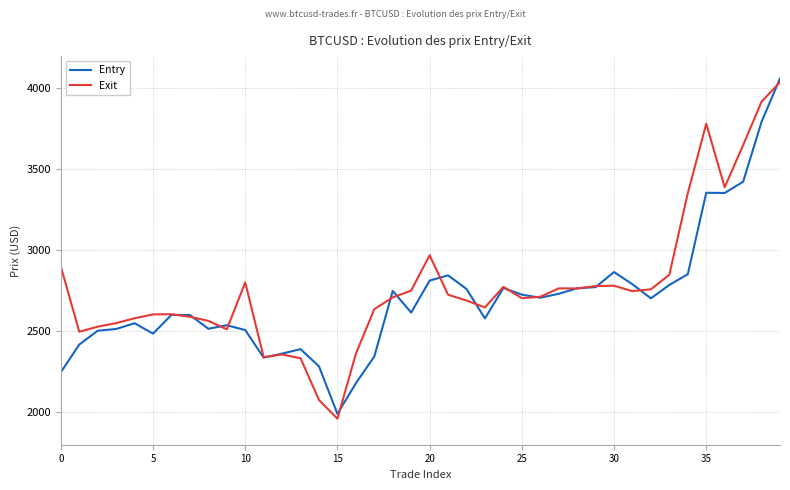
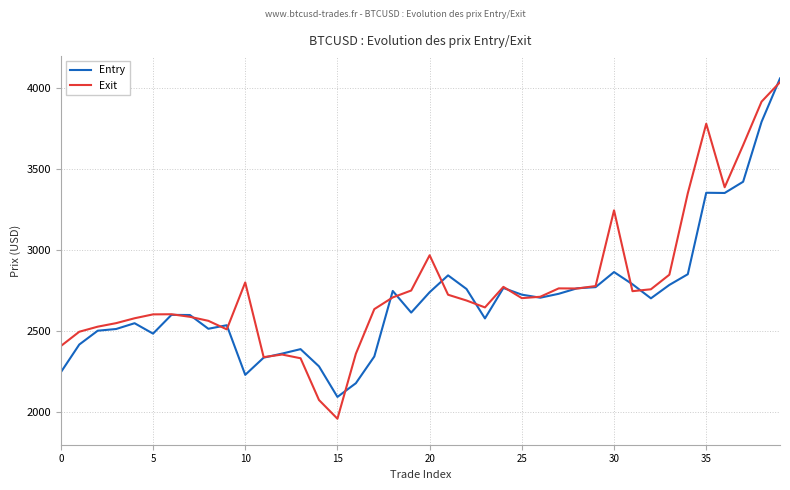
Exit, 0: 2900 -> 2410
Entry, 10: 2510 -> 2230
Entry, 15: 1990 -> 2100
Entry, 20: 2810 -> 2740
Exit, 30: 2780 -> 3250
